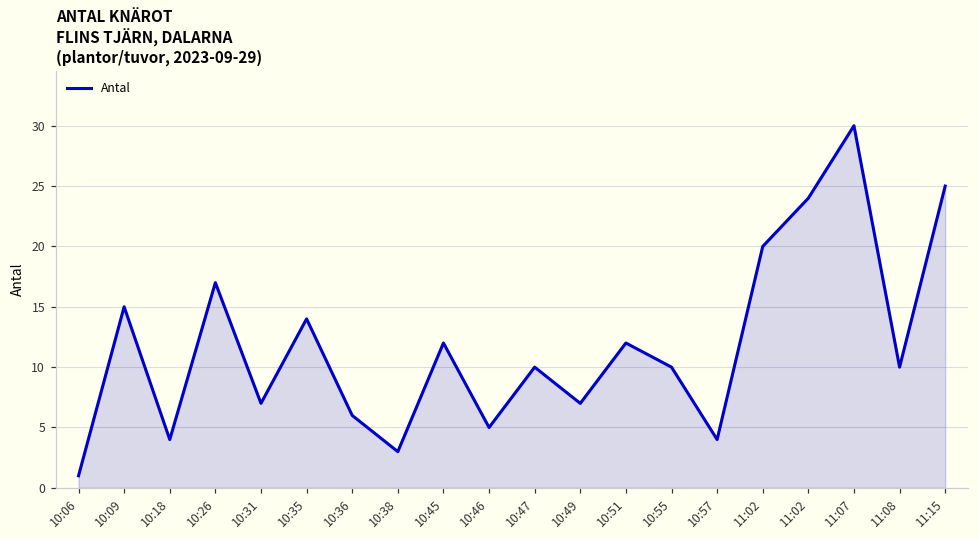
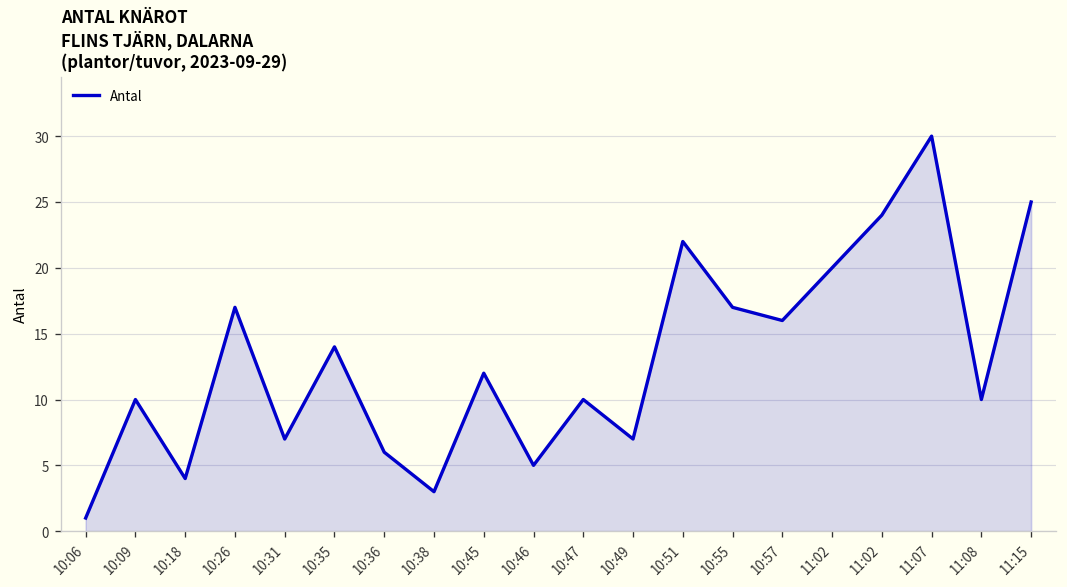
10:09: 15 -> 10
10:51: 12 -> 22
10:55: 10 -> 17
10:57: 4 -> 16
